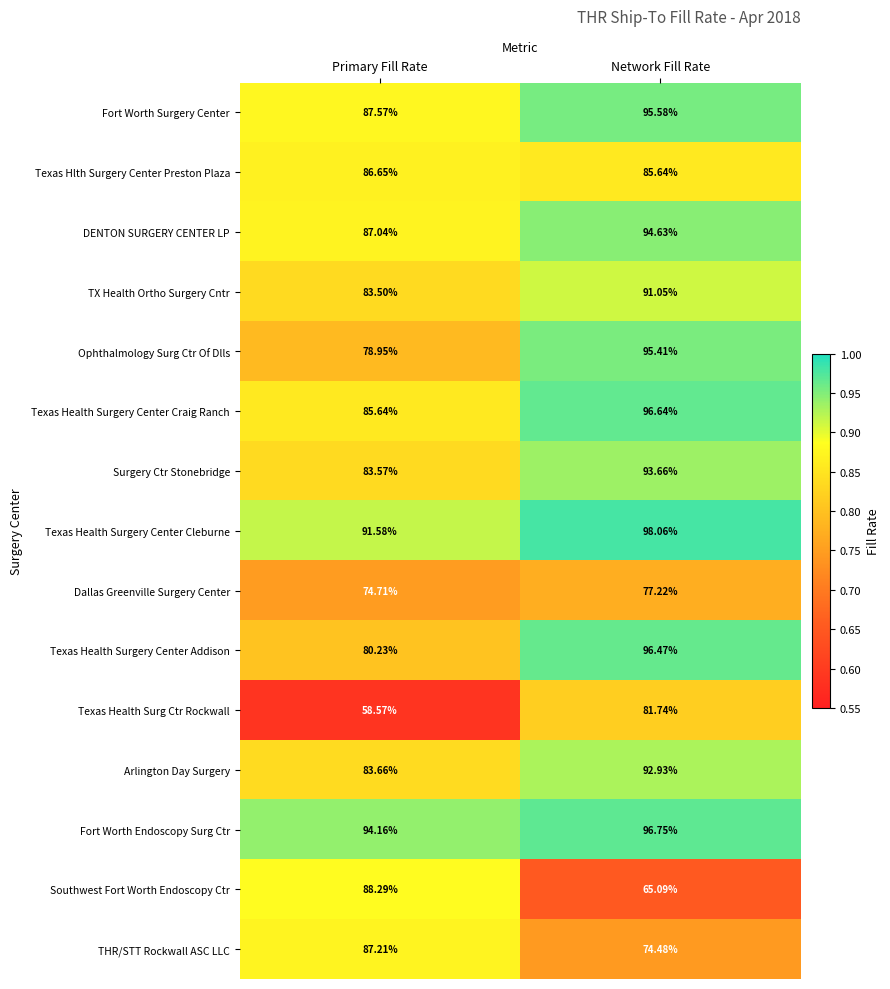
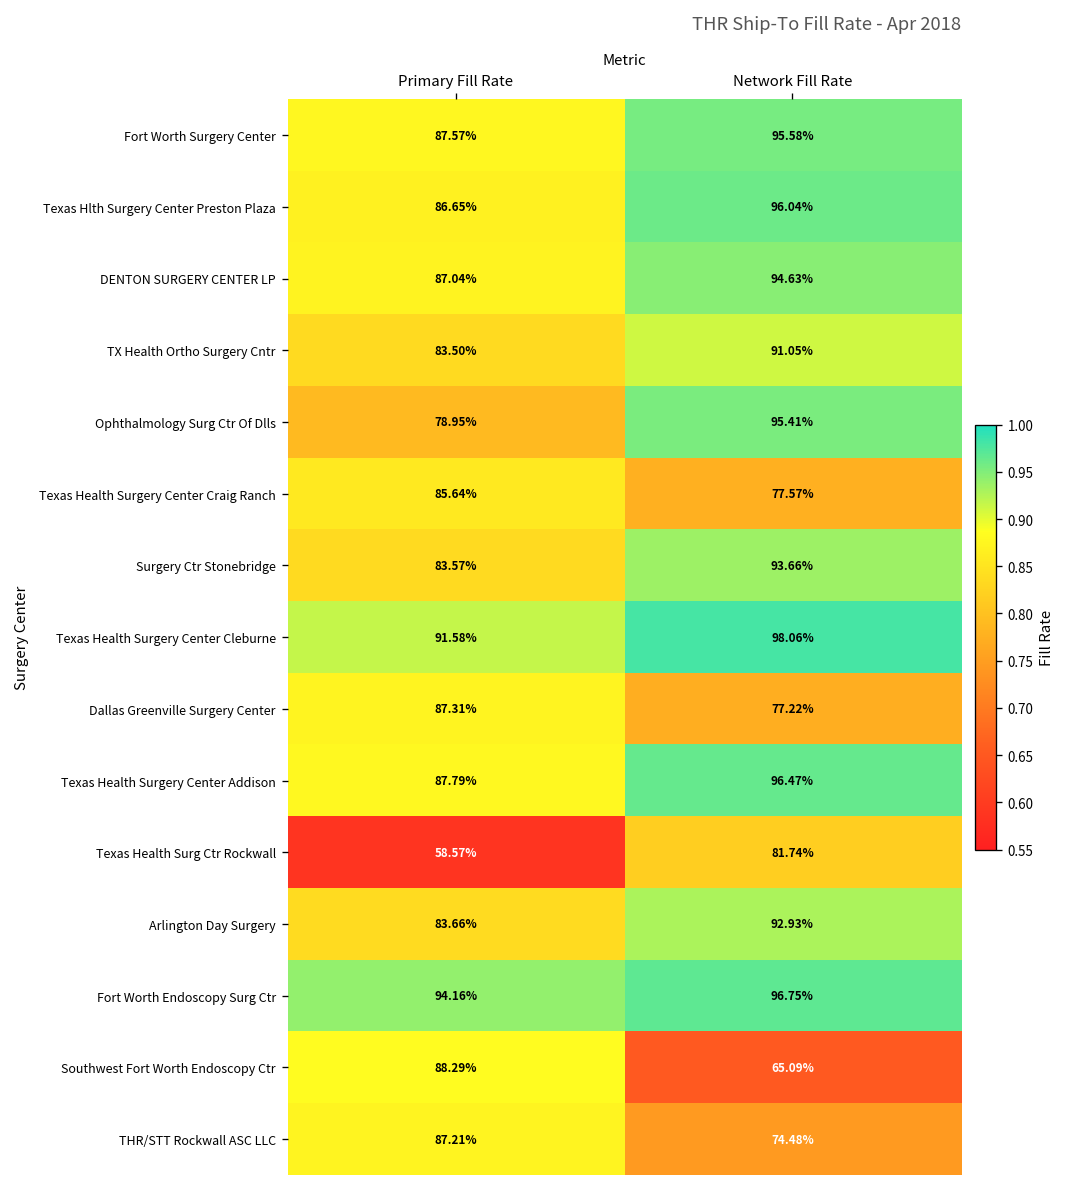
Texas Hlth Surgery Center Preston Plaza, Network Fill Rate: 85.64% -> 96.04%
Texas Health Surgery Center Craig Ranch, Network Fill Rate: 96.64% -> 77.57%
Dallas Greenville Surgery Center, Primary Fill Rate: 74.71% -> 87.31%
Texas Health Surgery Center Addison, Primary Fill Rate: 80.23% -> 87.79%
